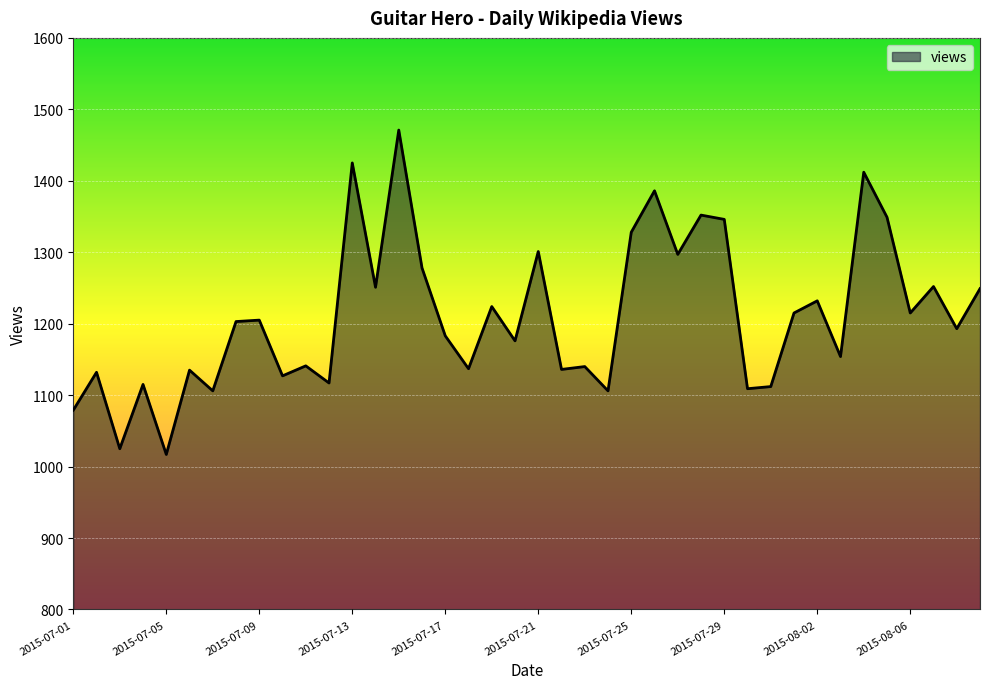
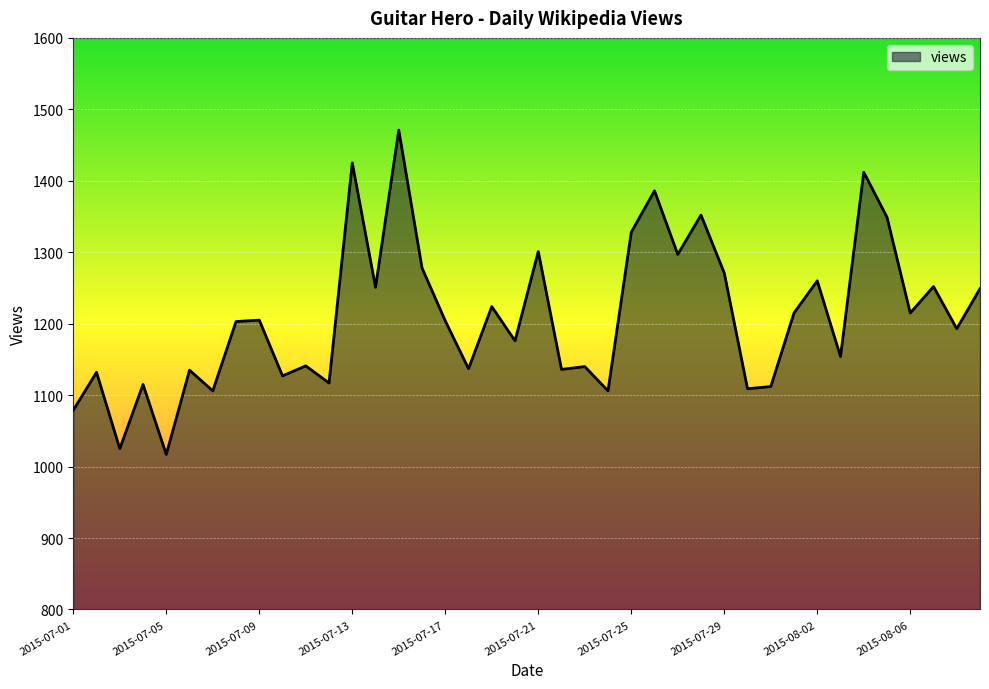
2015-07-17: 1180 -> 1200
2015-07-29: 1350 -> 1270
2015-08-02: 1230 -> 1260
